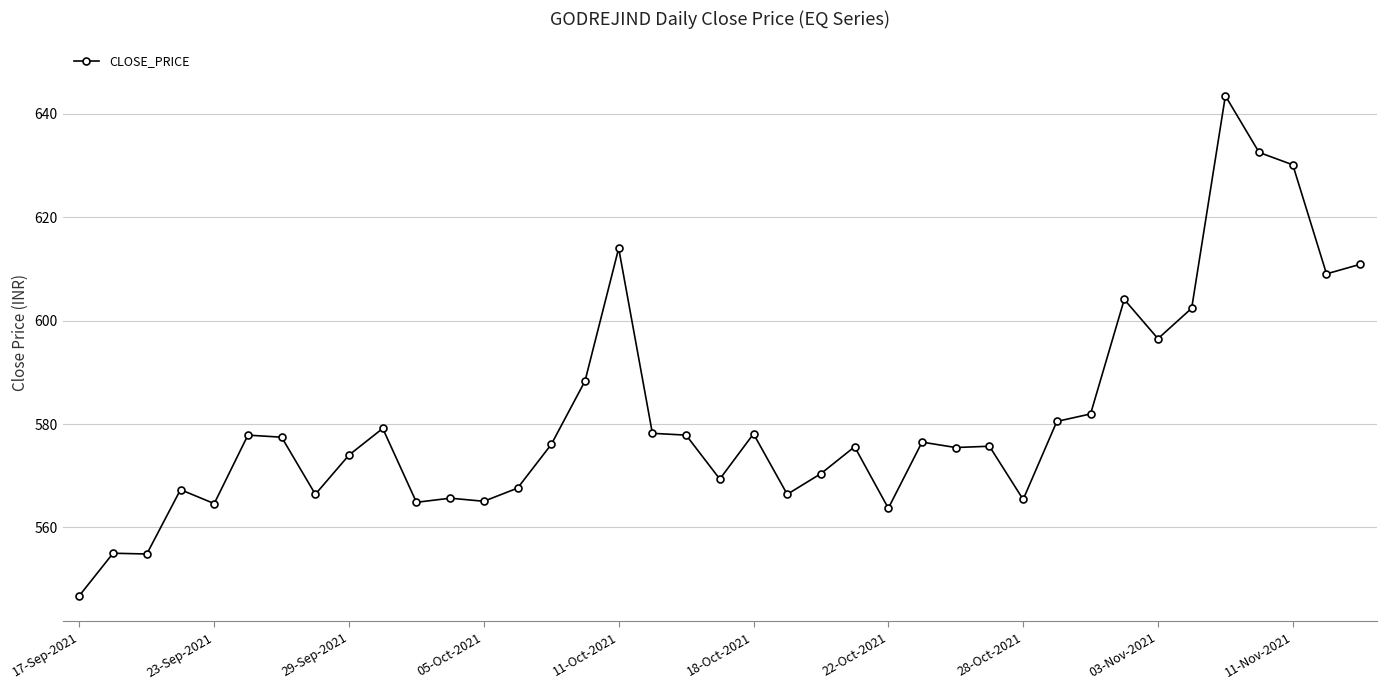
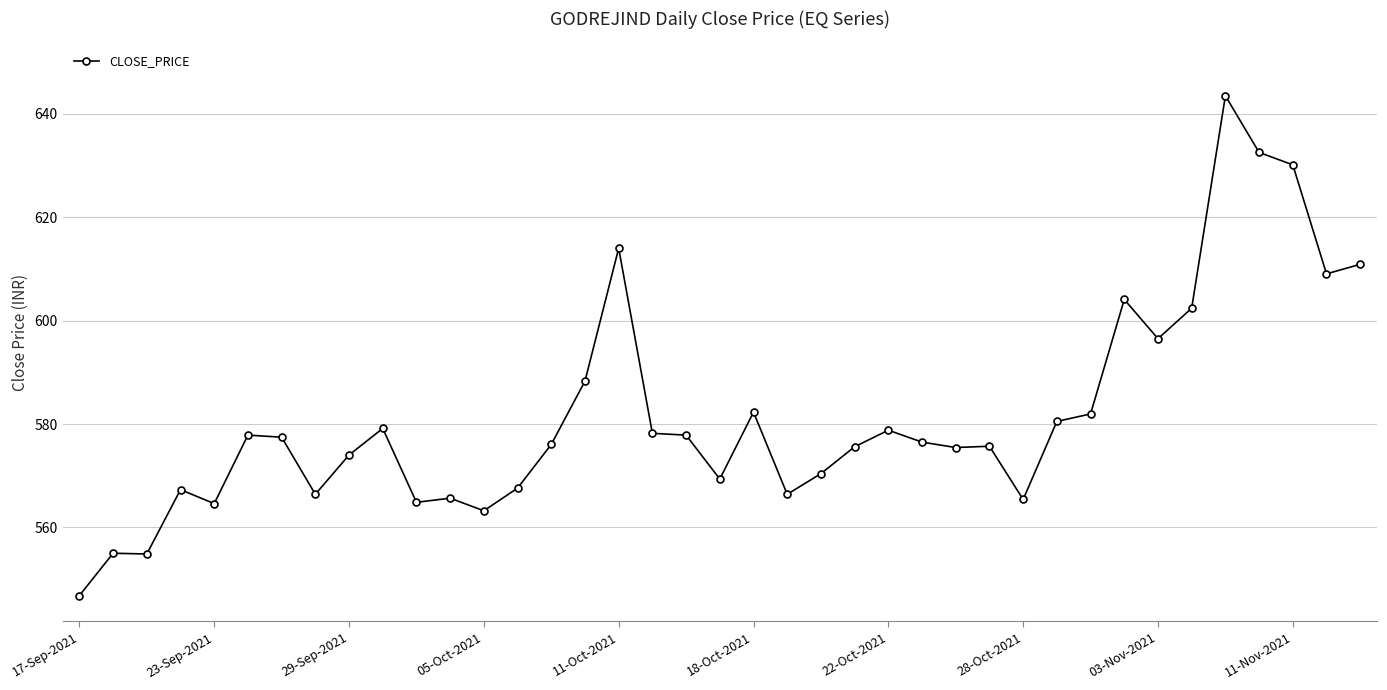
05-Oct-2021: 565 -> 563
18-Oct-2021: 578 -> 582
22-Oct-2021: 564 -> 579
